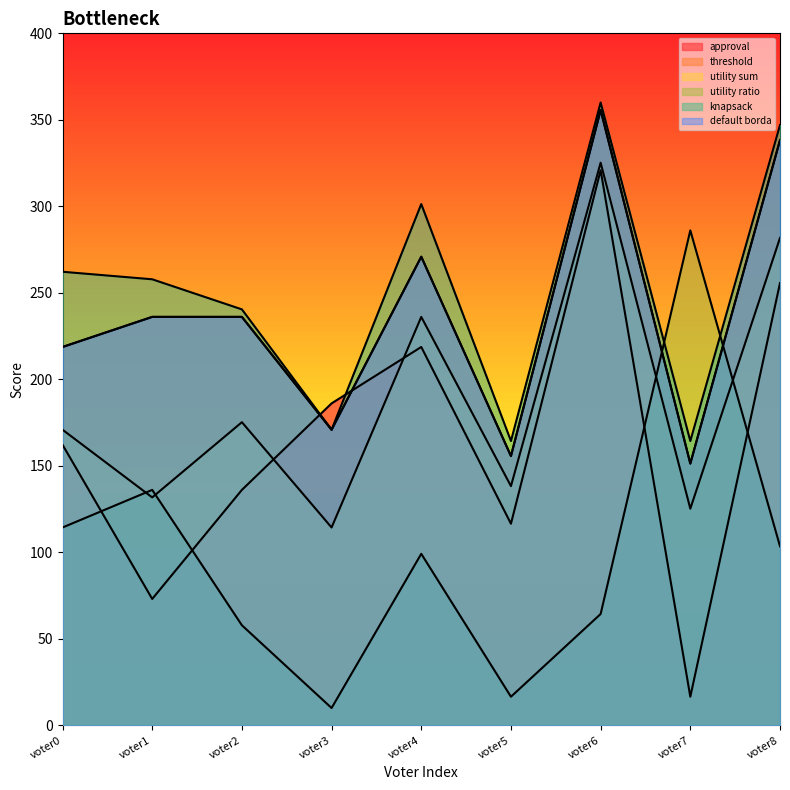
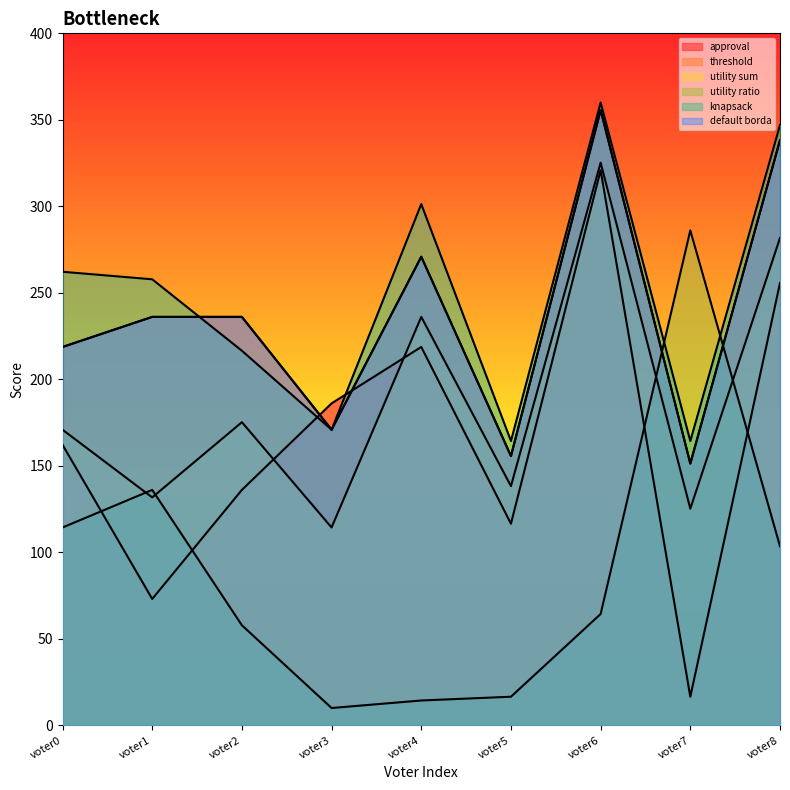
knapsack, voter2: 240 -> 217
utility ratio, voter4: 99 -> 14
